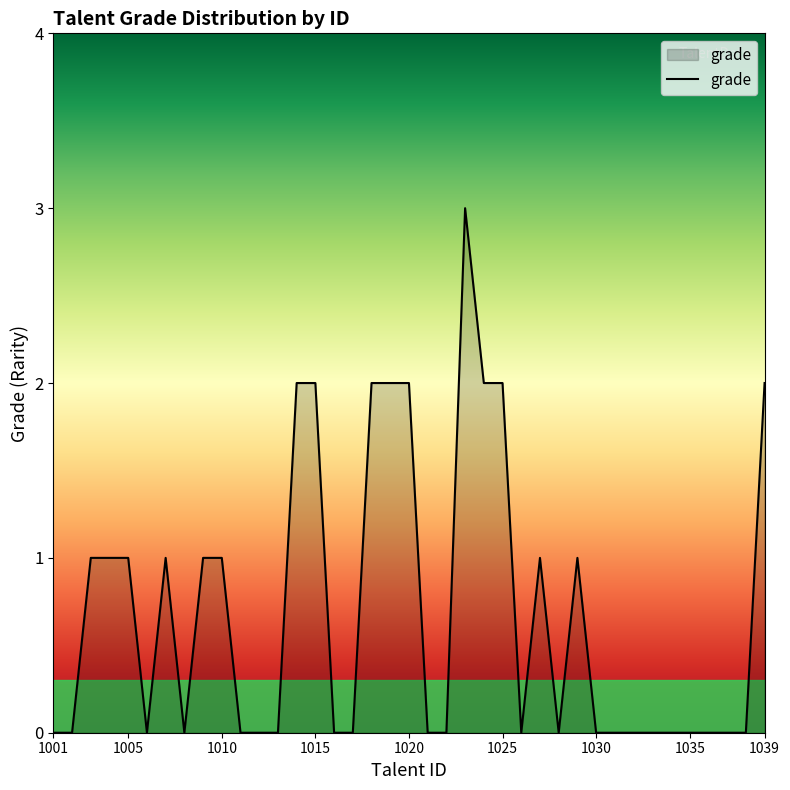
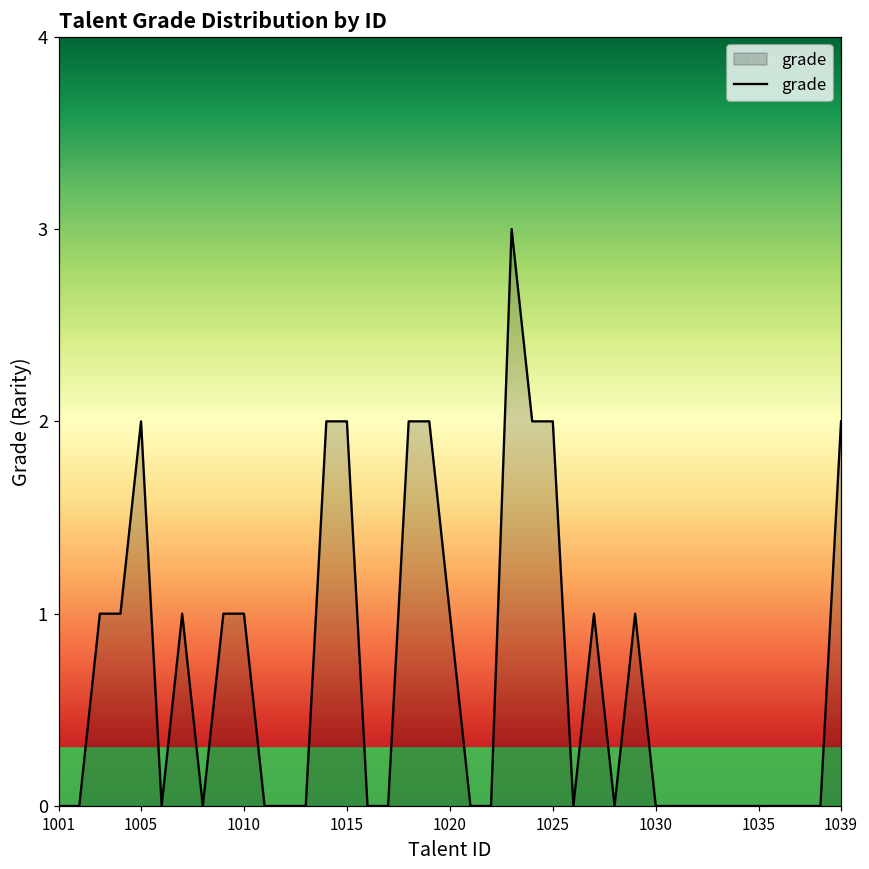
1005: 1 -> 2
1020: 2 -> 1
